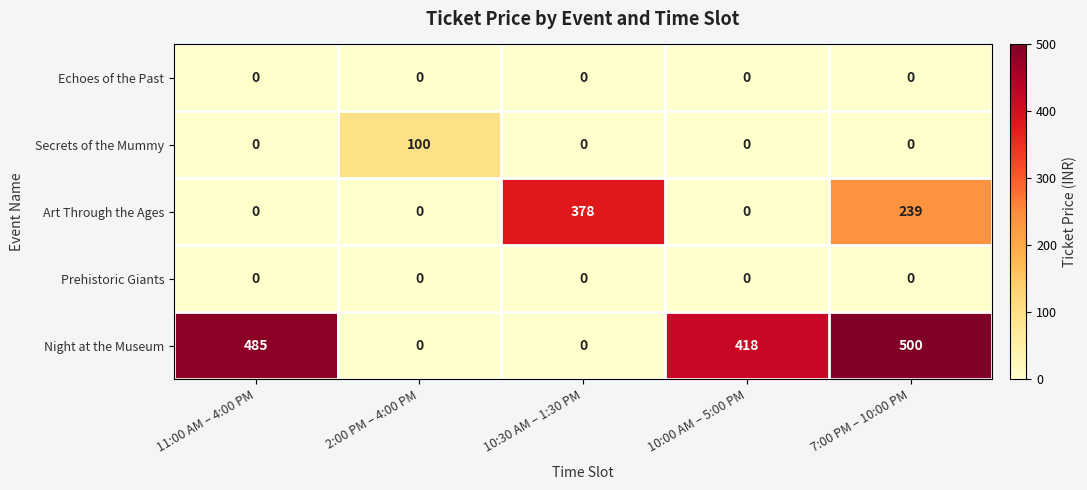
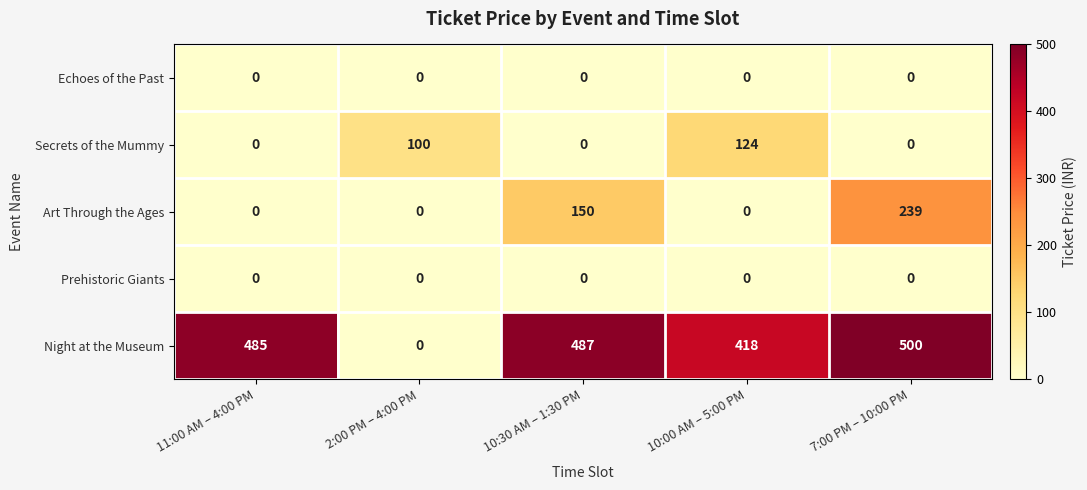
Secrets of the Mummy, 10:00 AM – 5:00 PM: 0 -> 124
Art Through the Ages, 10:30 AM – 1:30 PM: 378 -> 150
Night at the Museum, 10:30 AM – 1:30 PM: 0 -> 487
